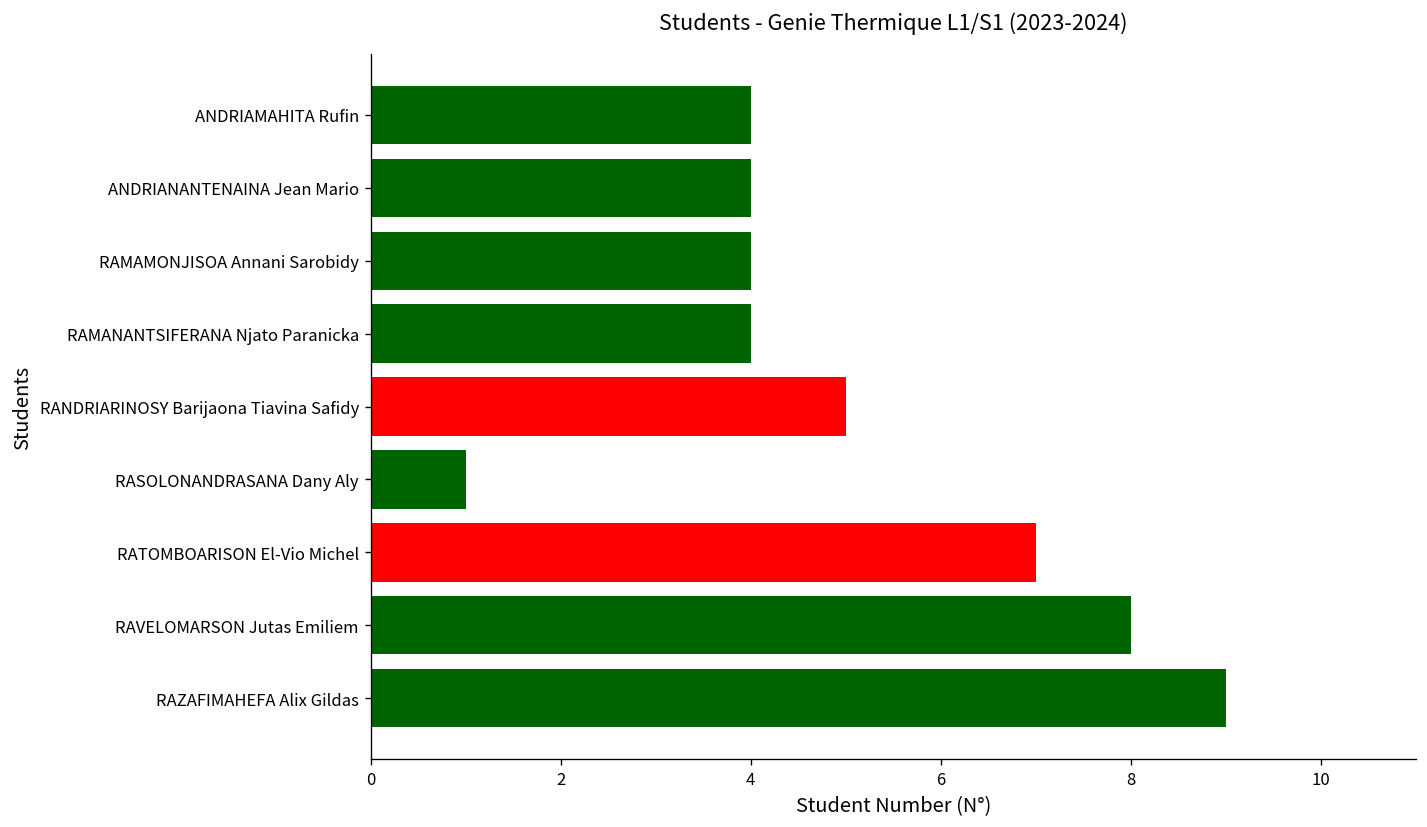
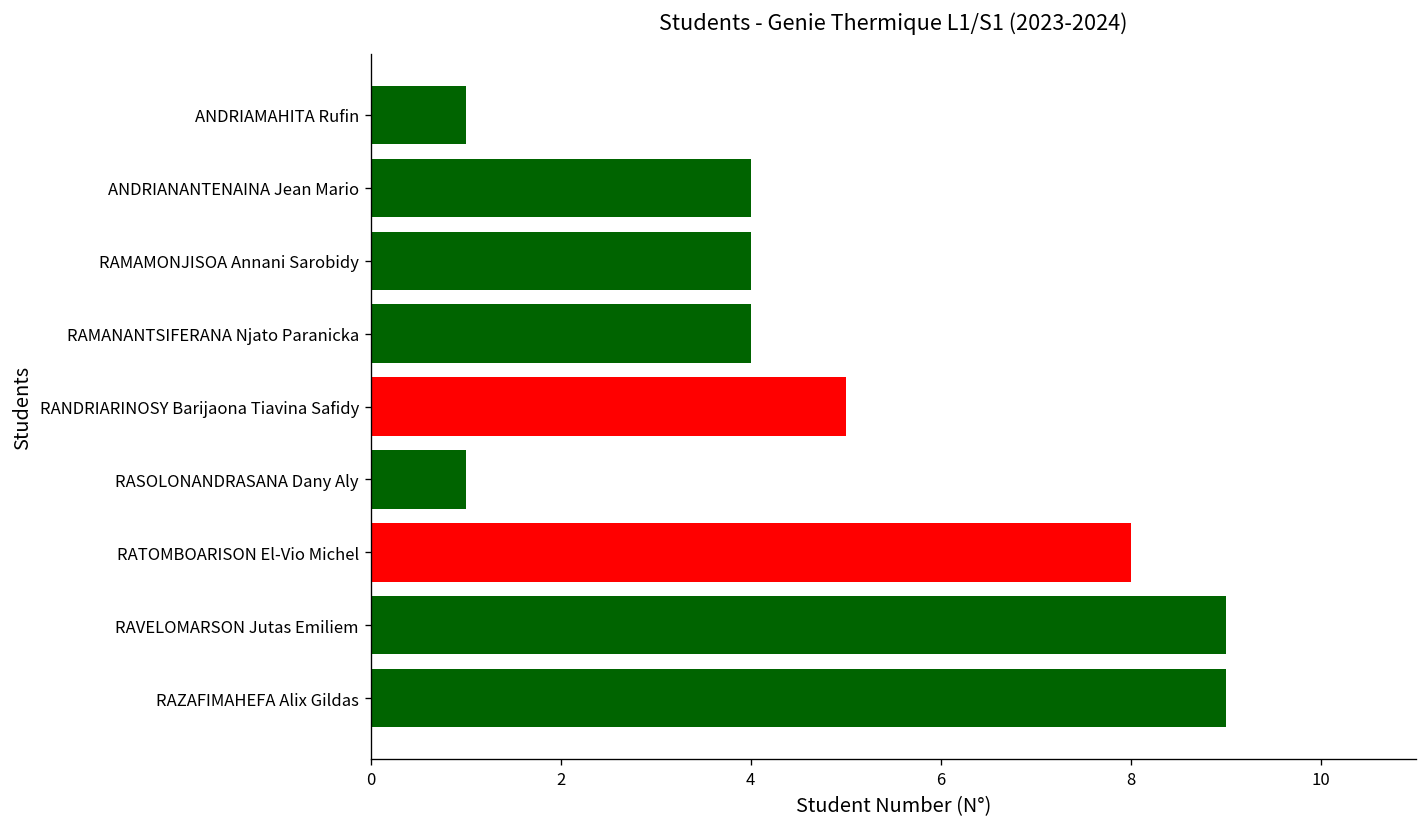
ANDRIAMAHITA Rufin: 4 -> 1
RATOMBOARISON El-Vio Michel: 7 -> 8
RAVELOMARSON Jutas Emiliem: 8 -> 9
